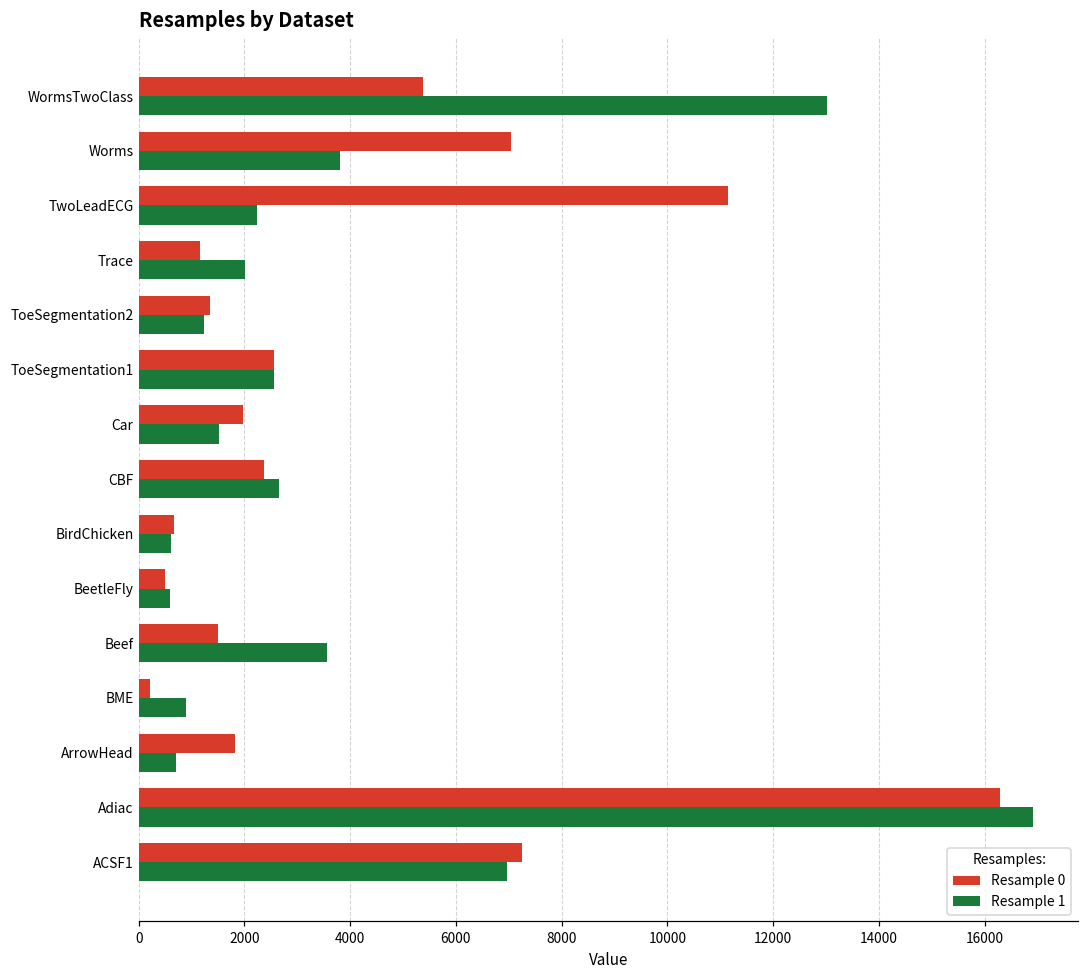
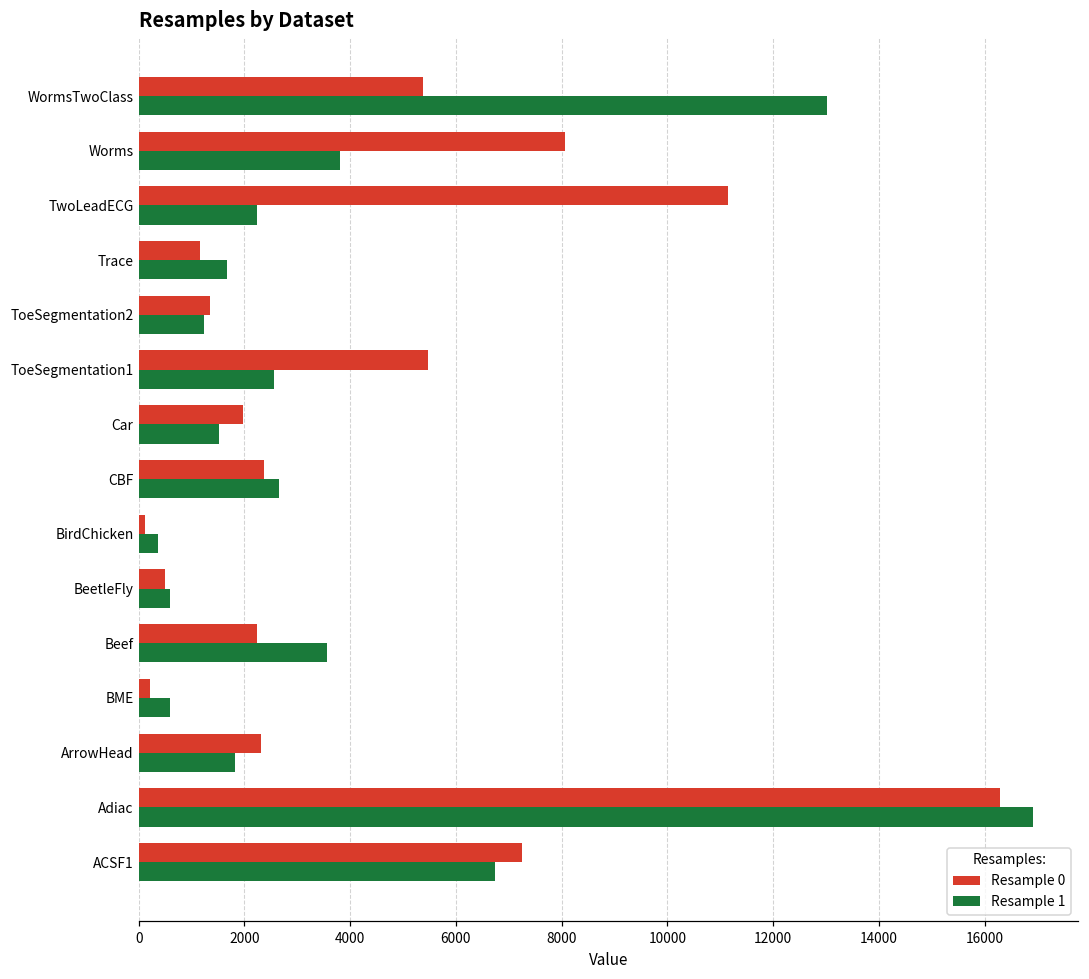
Resample 0, Worms: 7000 -> 8100
Resample 1, Trace: 2000 -> 1700
Resample 0, ToeSegmentation1: 2600 -> 5500
Resample 0, BirdChicken: 700 -> 100
Resample 1, BirdChicken: 600 -> 400
Resample 0, Beef: 1500 -> 2200
Resample 1, BME: 900 -> 600
Resample 0, ArrowHead: 1800 -> 2300
Resample 1, ArrowHead: 700 -> 1800
Resample 1, ACSF1: 7000 -> 6700
